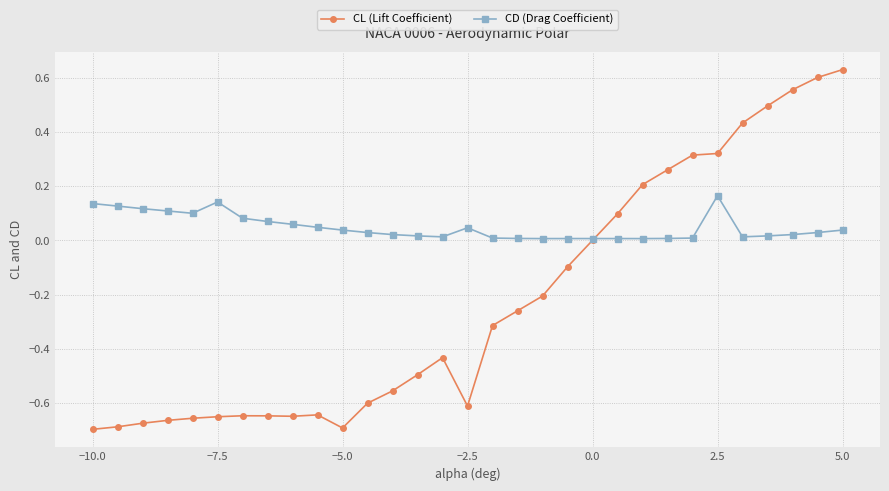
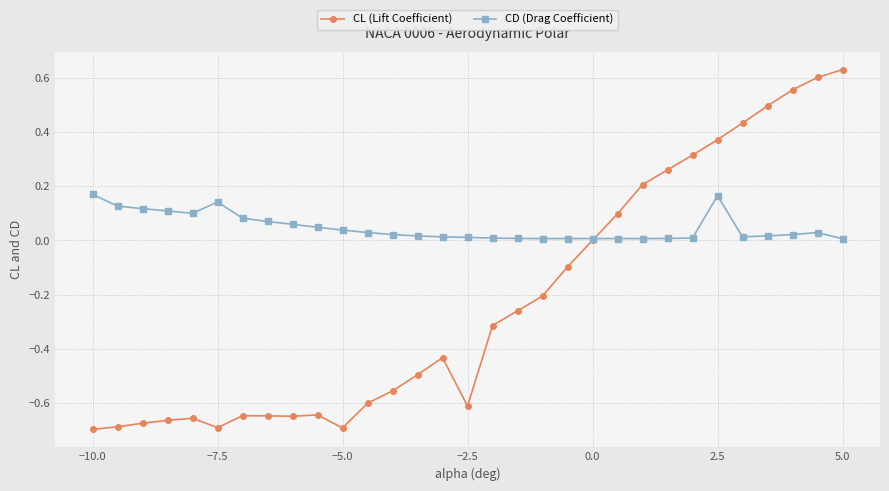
CD (Drag Coefficient), −10.0: 0.14 -> 0.17
CL (Lift Coefficient), −7.5: -0.65 -> -0.69
CD (Drag Coefficient), −2.5: 0.05 -> 0.01
CL (Lift Coefficient), 2.5: 0.32 -> 0.37
CD (Drag Coefficient), 5.0: 0.04 -> 0.01
